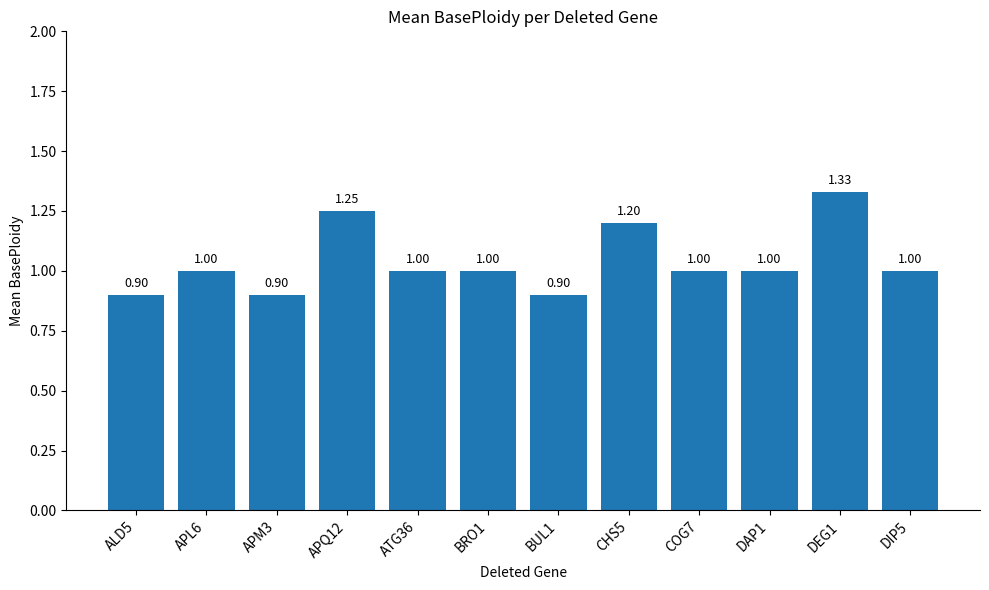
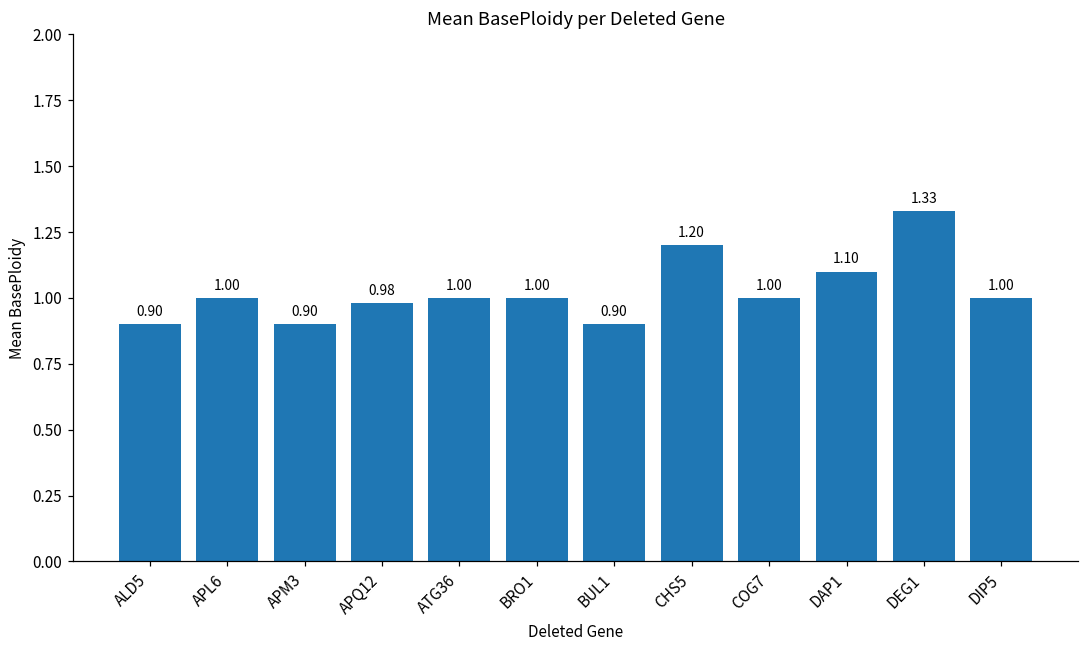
APQ12: 1.25 -> 0.98
DAP1: 1.00 -> 1.10
